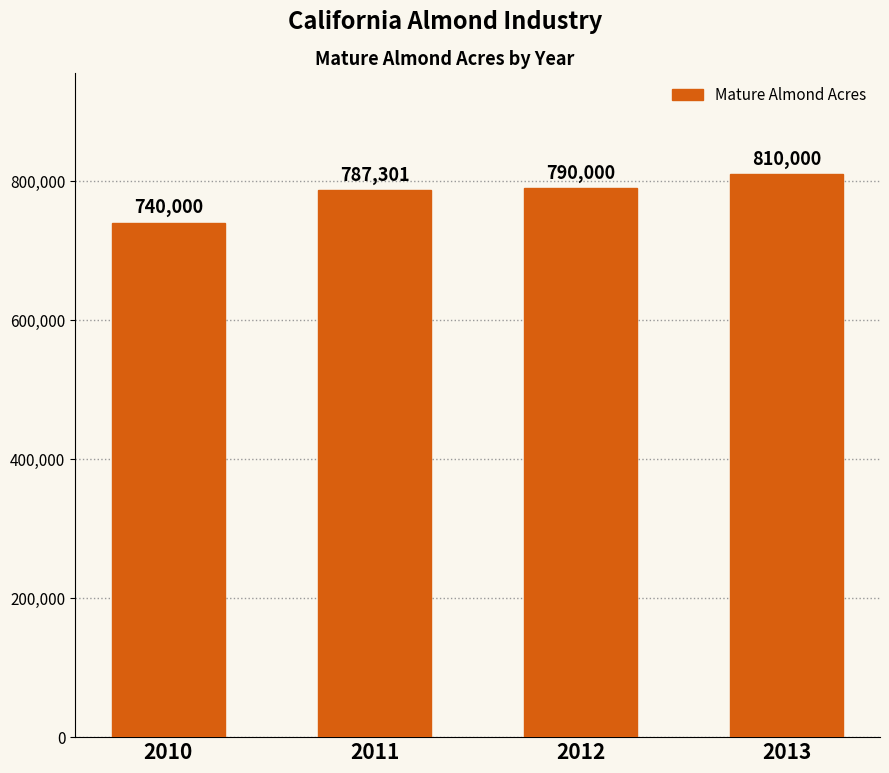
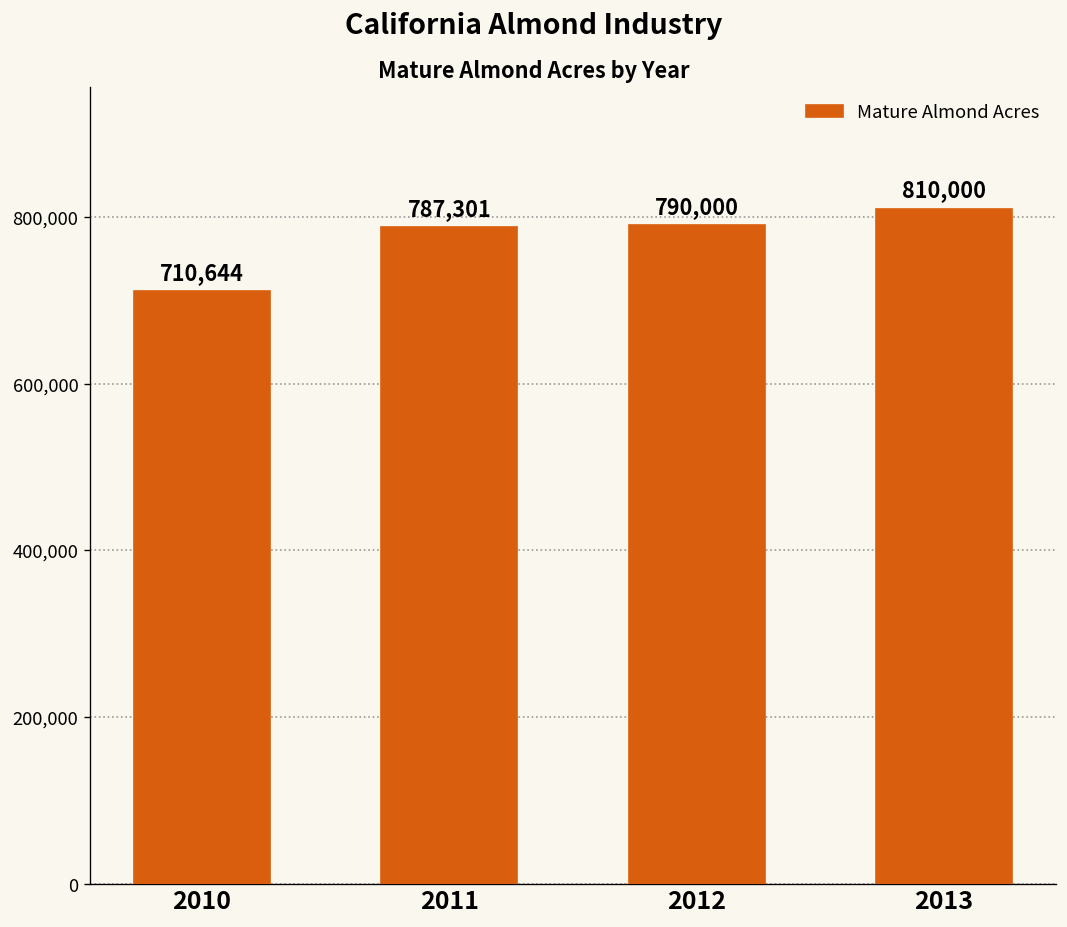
2010: 740,000 -> 710,644
